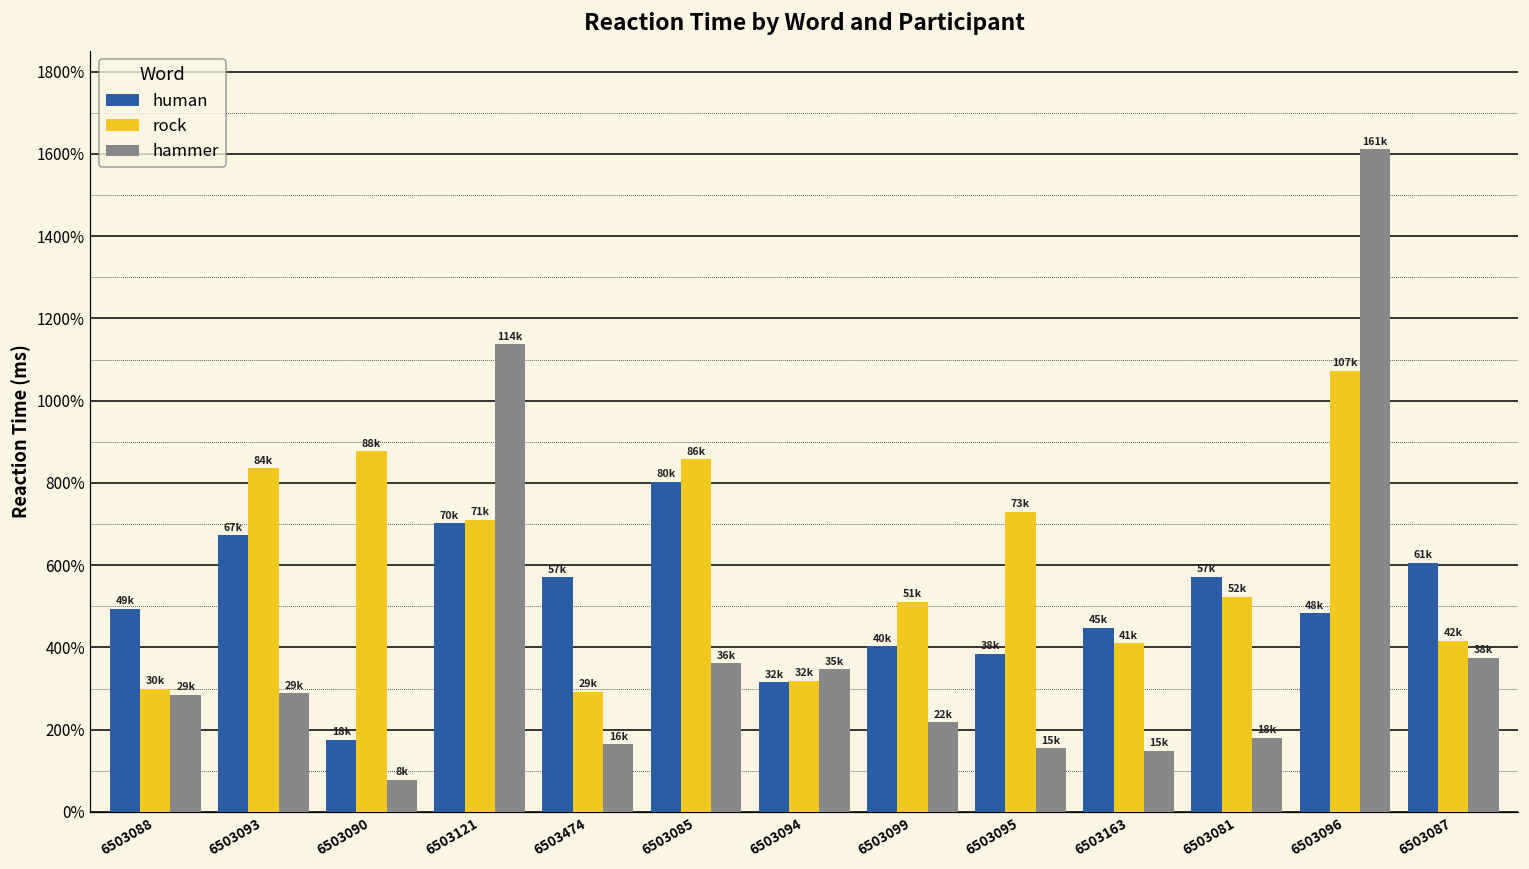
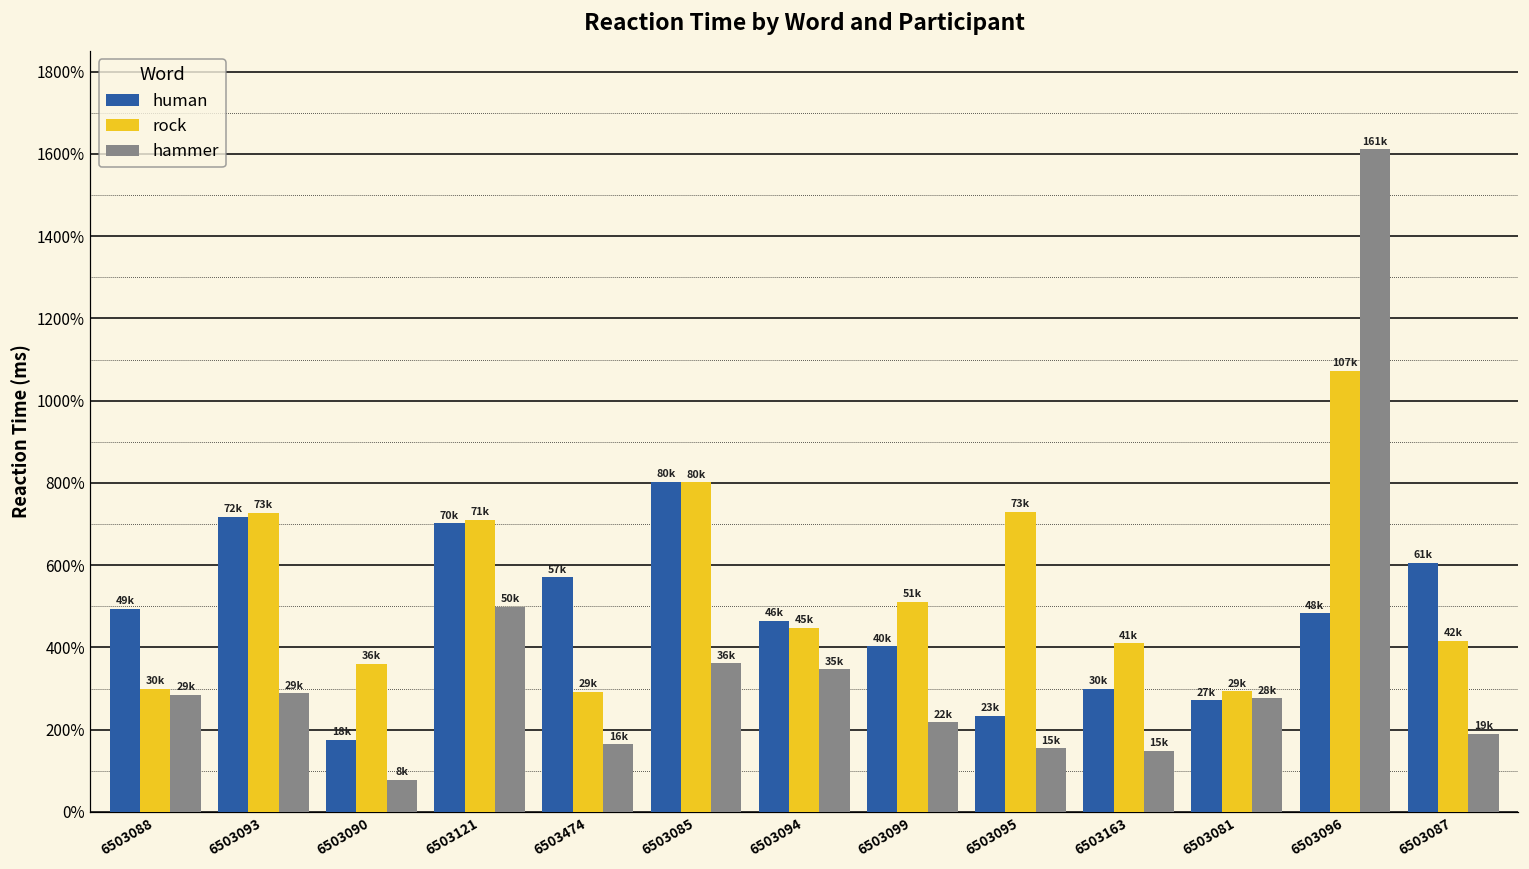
human, 6503093: 67k -> 72k
rock, 6503093: 84k -> 73k
rock, 6503090: 88k -> 36k
hammer, 6503121: 114k -> 50k
rock, 6503085: 86k -> 80k
human, 6503094: 32k -> 46k
rock, 6503094: 32k -> 45k
human, 6503095: 38k -> 23k
human, 6503163: 45k -> 30k
human, 6503081: 57k -> 27k
rock, 6503081: 52k -> 29k
hammer, 6503081: 18k -> 28k
hammer, 6503087: 38k -> 19k
